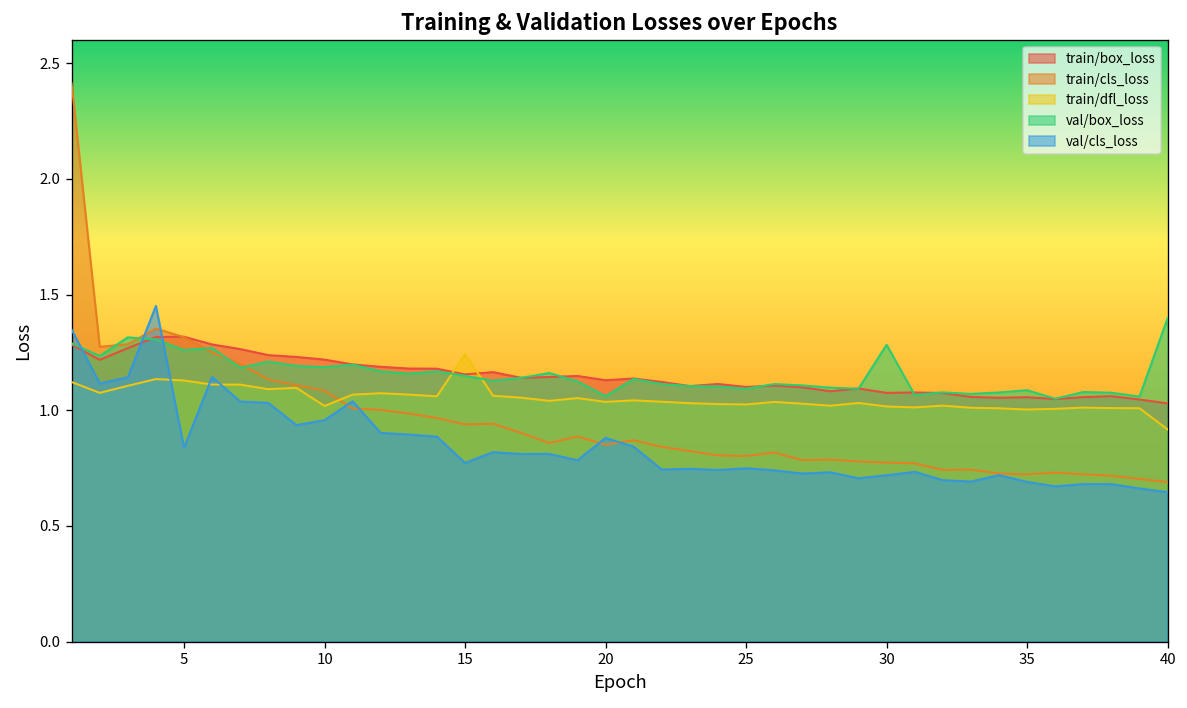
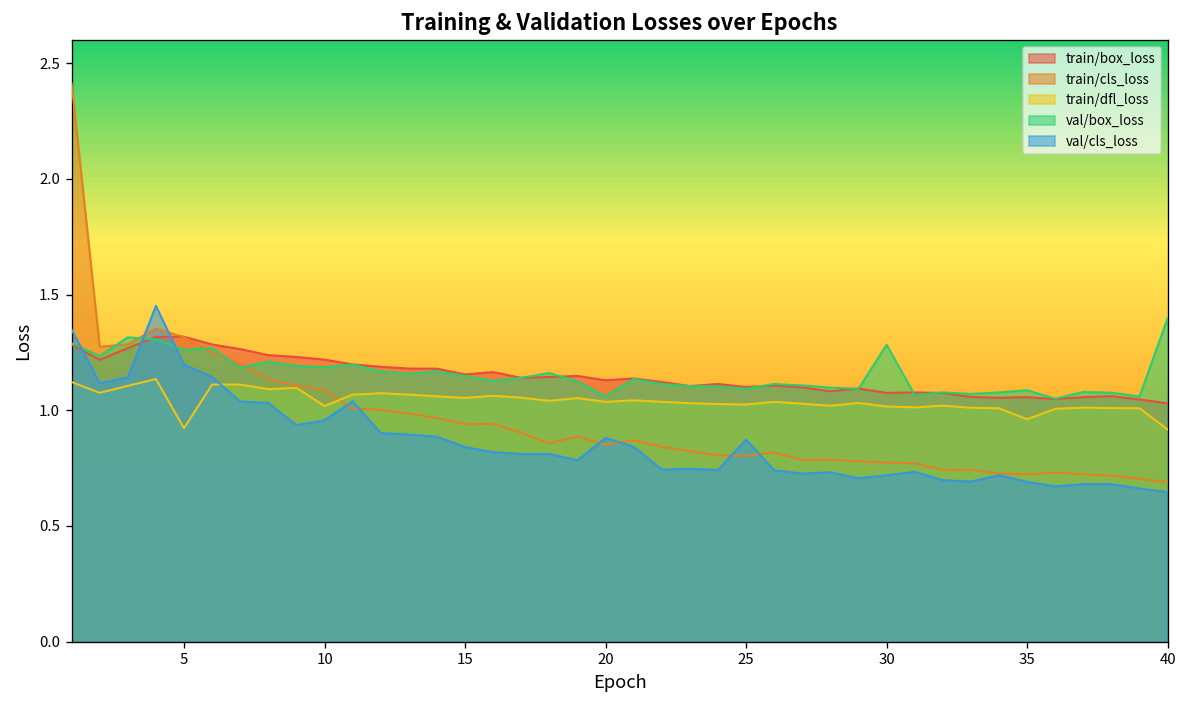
train/dfl_loss, 5: 1.13 -> 0.92
val/cls_loss, 5: 0.84 -> 1.20
train/dfl_loss, 15: 1.24 -> 1.05
val/cls_loss, 15: 0.77 -> 0.84
val/cls_loss, 25: 0.75 -> 0.87
train/dfl_loss, 35: 1.00 -> 0.96
